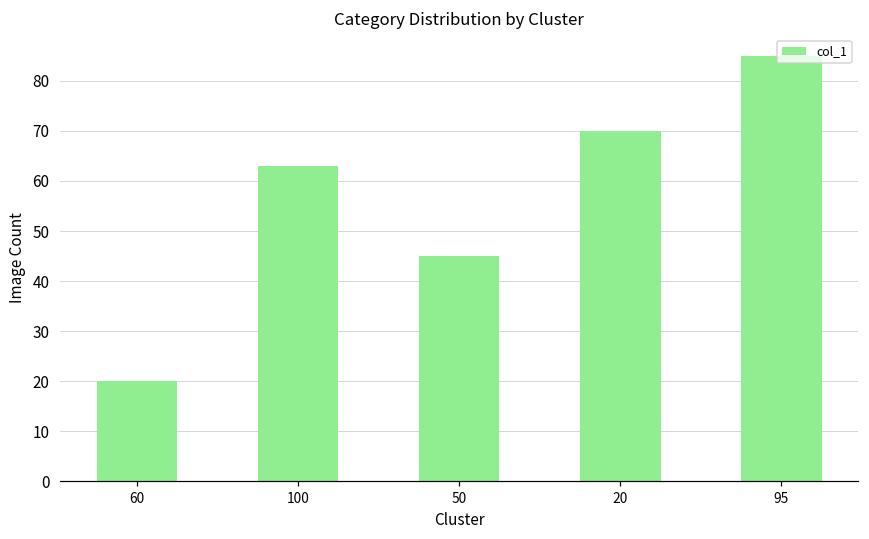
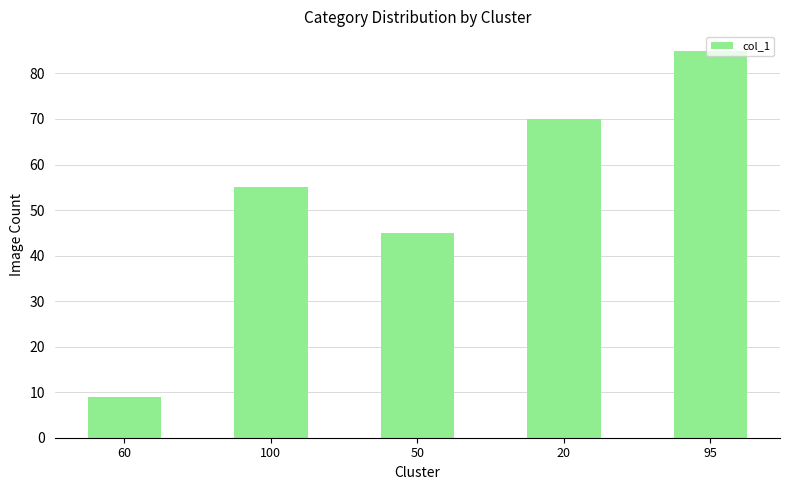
60: 20 -> 9
100: 63 -> 55
